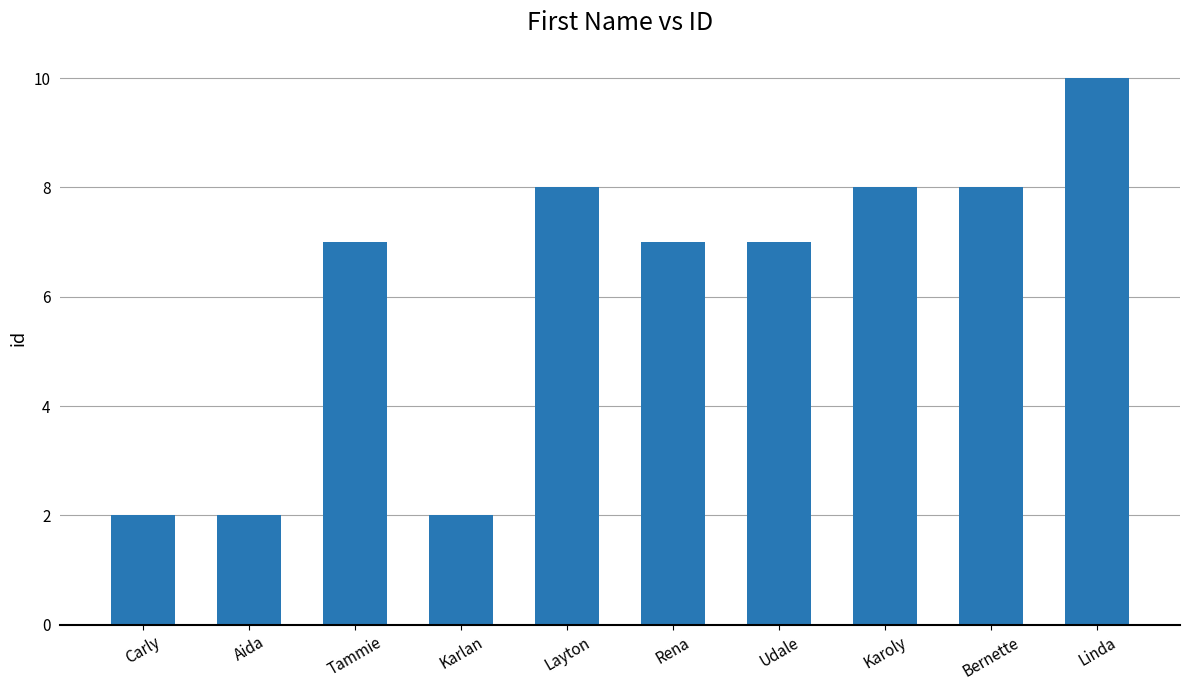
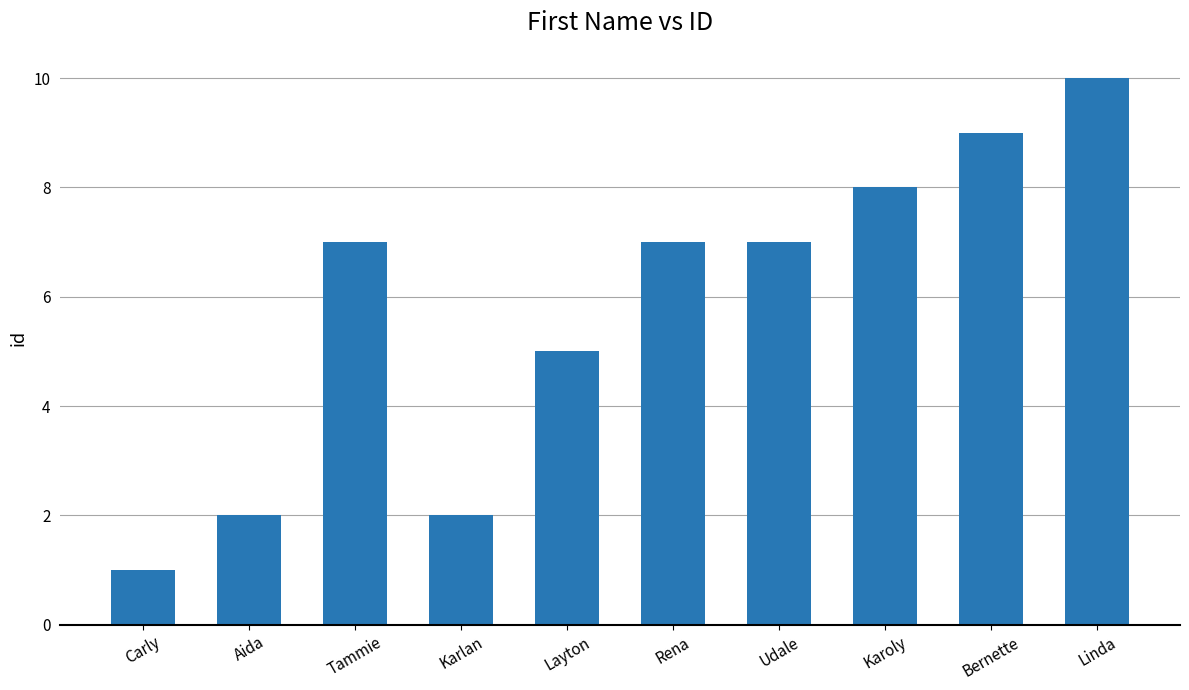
Carly: 2 -> 1
Layton: 8 -> 5
Bernette: 8 -> 9
